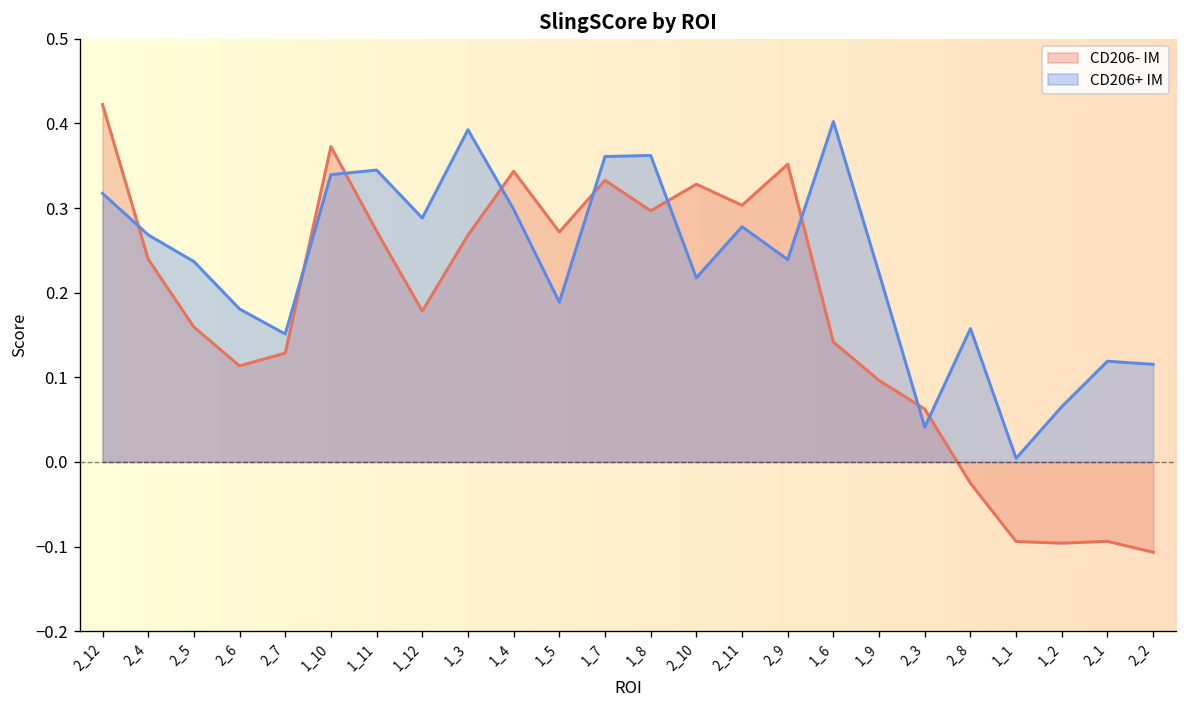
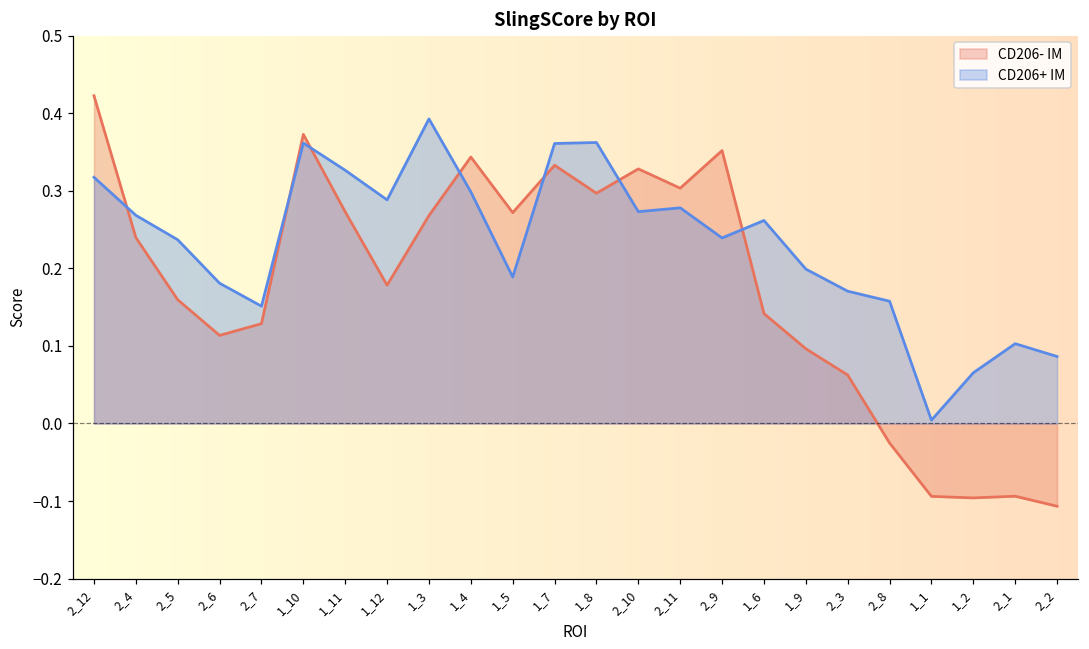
CD206+ IM, 1_10: 0.34 -> 0.36
CD206+ IM, 1_11: 0.34 -> 0.33
CD206+ IM, 2_10: 0.22 -> 0.27
CD206+ IM, 1_6: 0.40 -> 0.26
CD206+ IM, 1_9: 0.22 -> 0.20
CD206+ IM, 2_3: 0.04 -> 0.17
CD206+ IM, 2_1: 0.12 -> 0.10
CD206+ IM, 2_2: 0.12 -> 0.09
